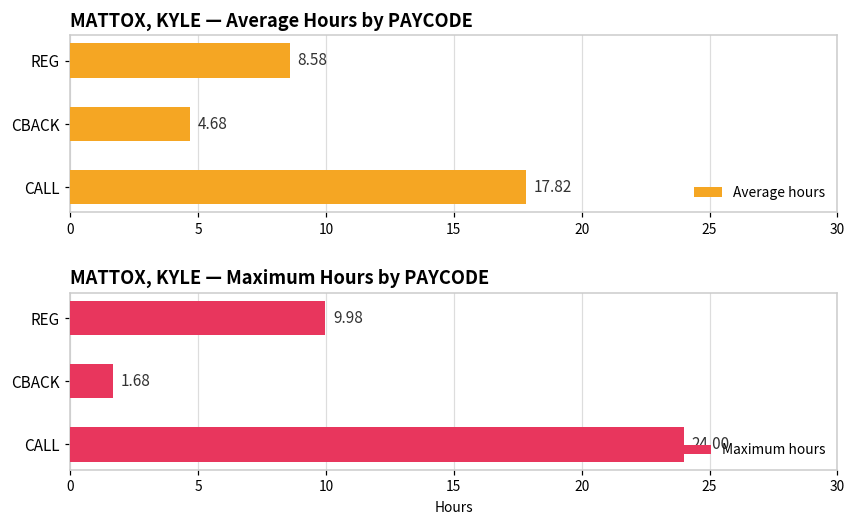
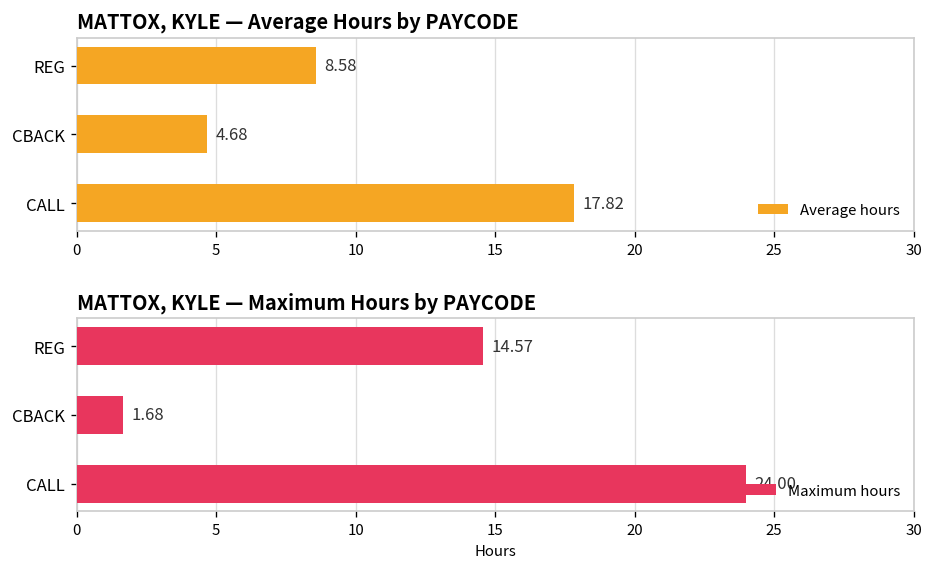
MATTOX, KYLE — Maximum Hours by PAYCODE, REG: 9.98 -> 14.57
